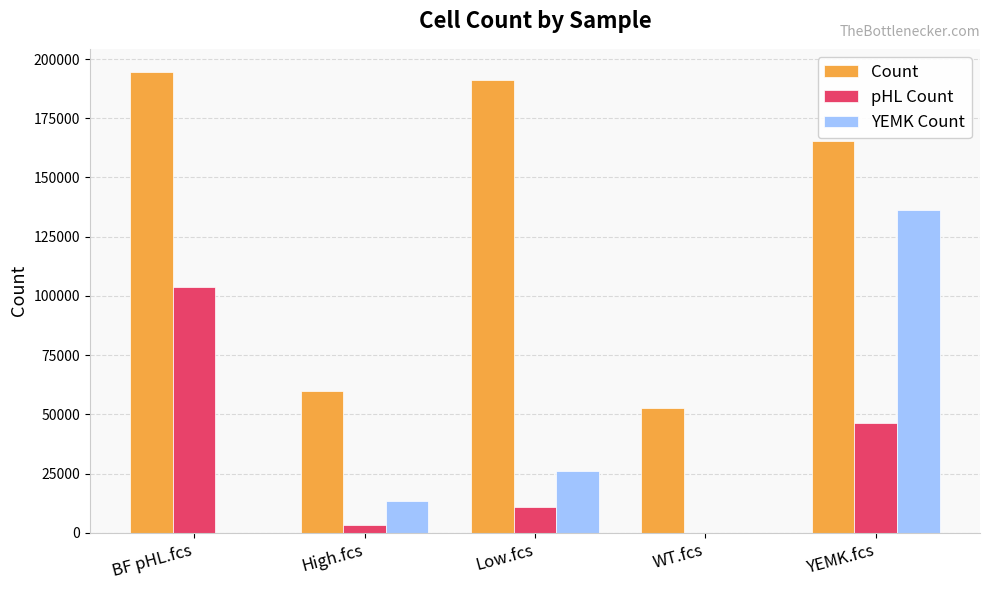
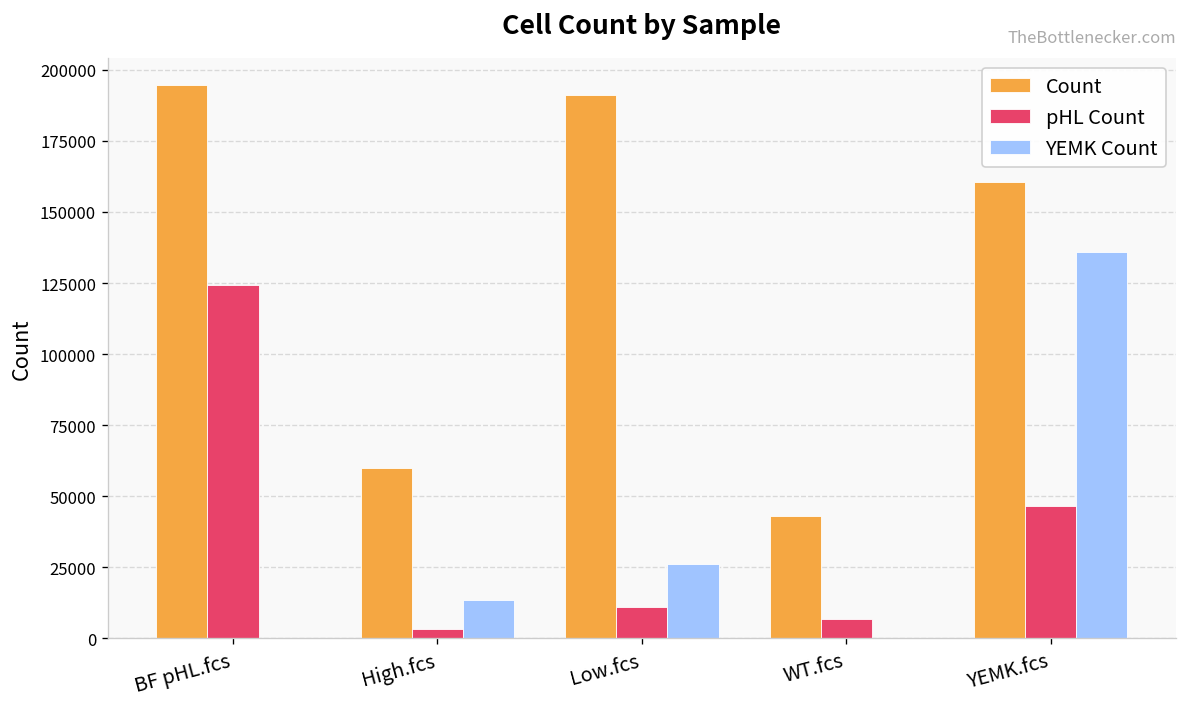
pHL Count, BF pHL.fcs: 104000 -> 124000
Count, WT.fcs: 53000 -> 43000
pHL Count, WT.fcs: 0 -> 7000
Count, YEMK.fcs: 165000 -> 160000
